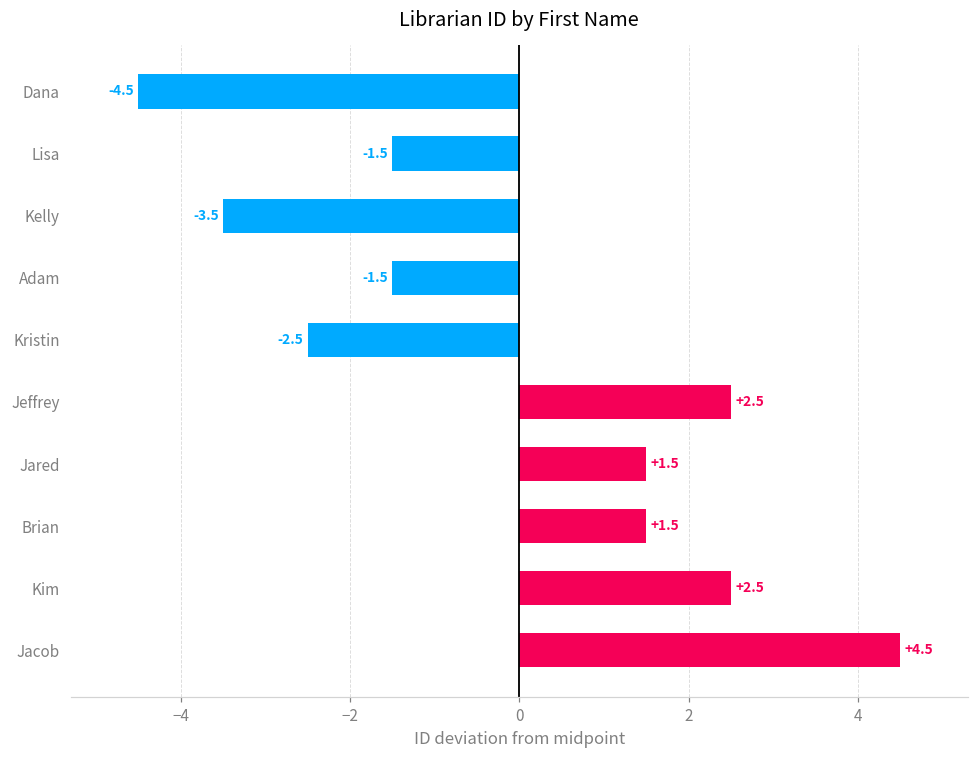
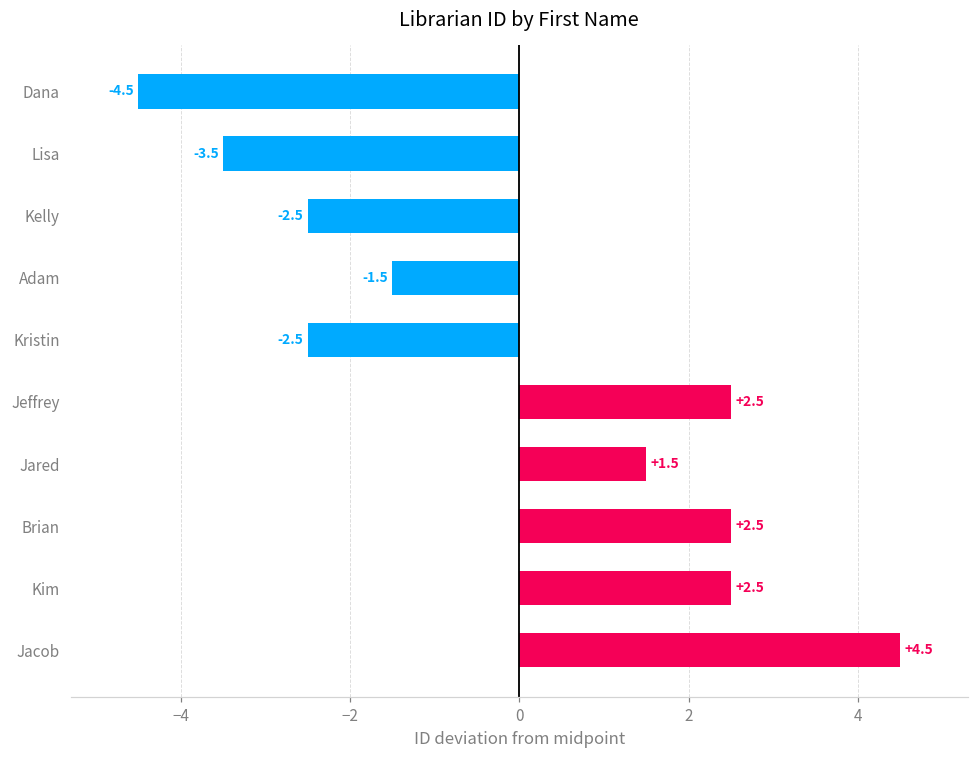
Lisa: -1.5 -> -3.5
Kelly: -3.5 -> -2.5
Brian: +1.5 -> +2.5
